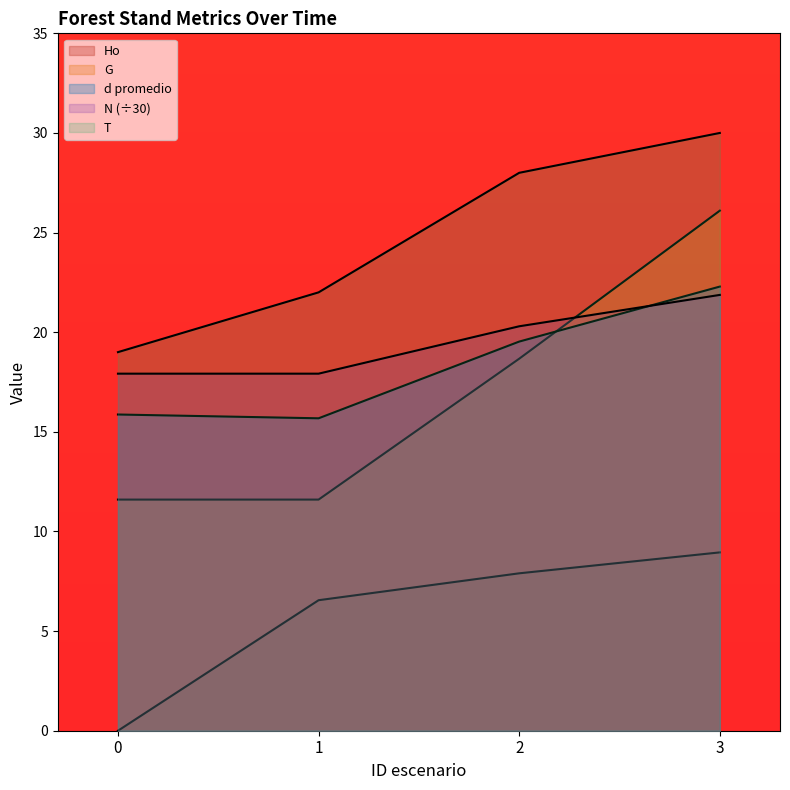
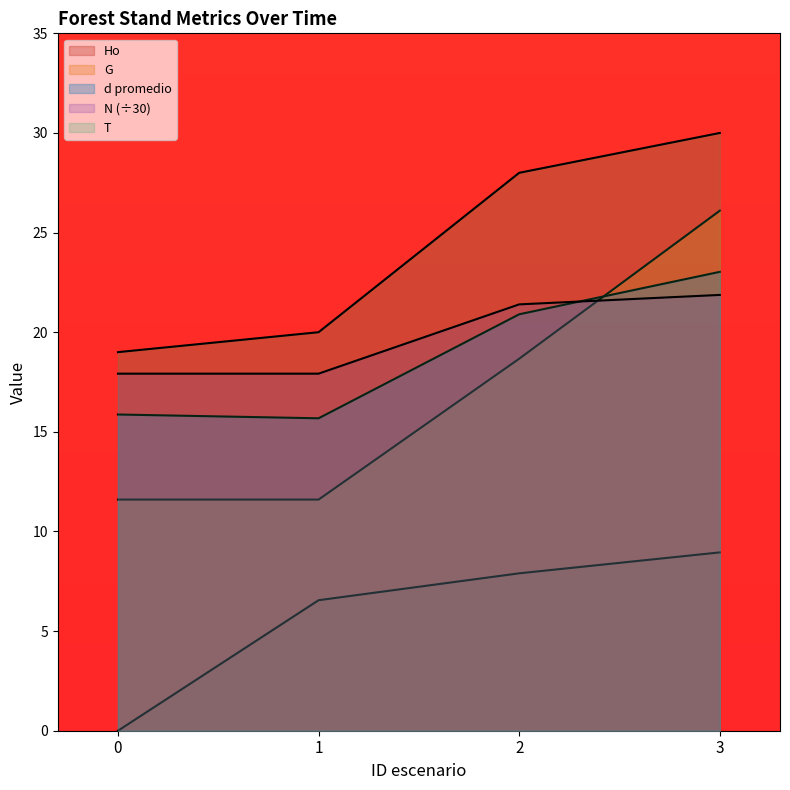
T, 1: 22 -> 20
d promedio, 2: 19.5 -> 20.9
N (÷30), 2: 20.3 -> 21.4
d promedio, 3: 22.3 -> 23.0
